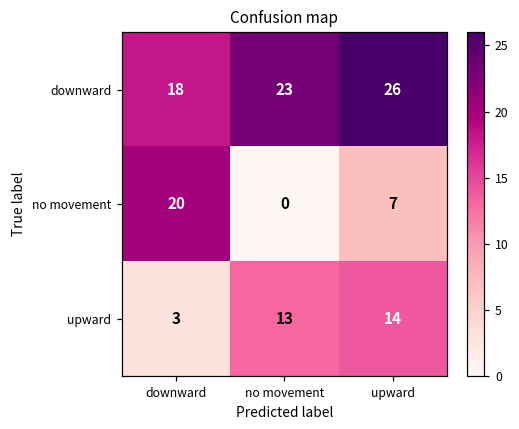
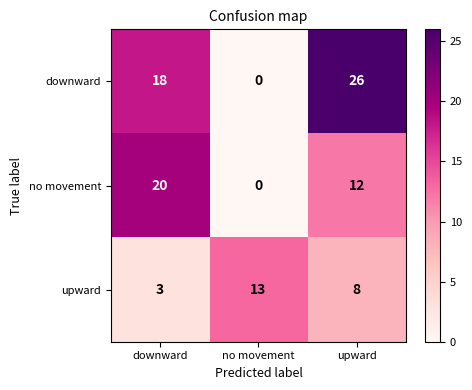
downward, no movement: 23 -> 0
no movement, upward: 7 -> 12
upward, upward: 14 -> 8
